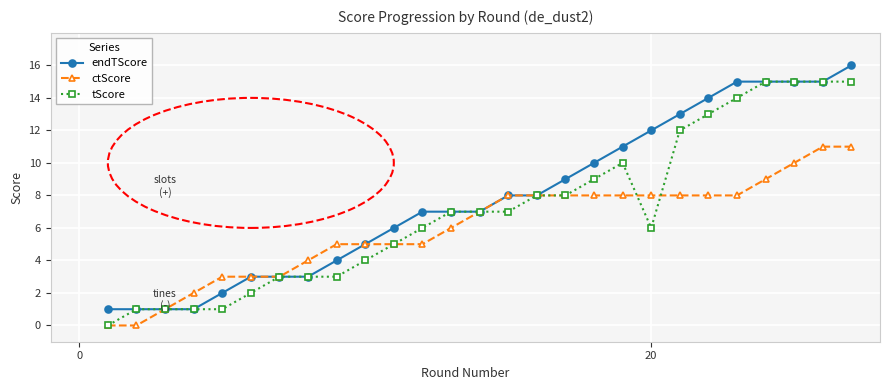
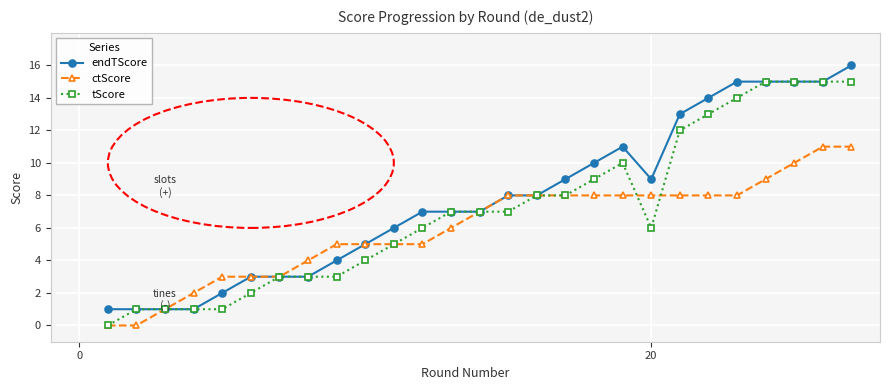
endTScore, 20: 12 -> 9
